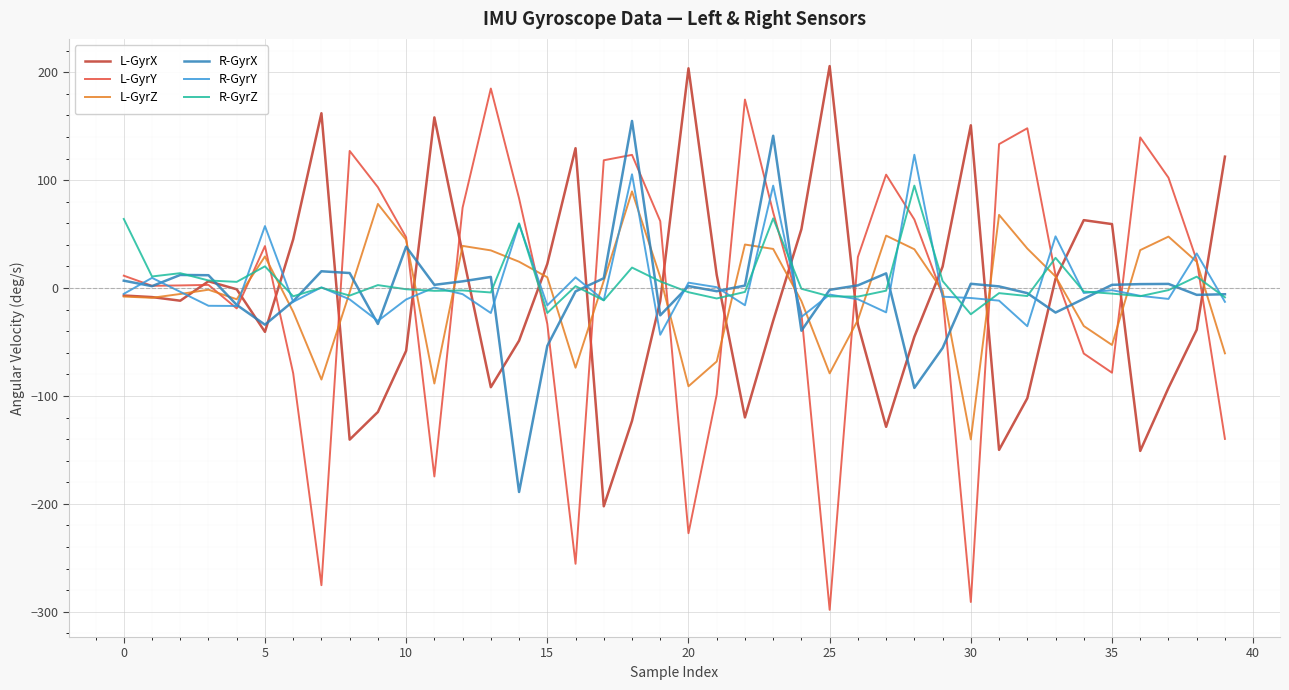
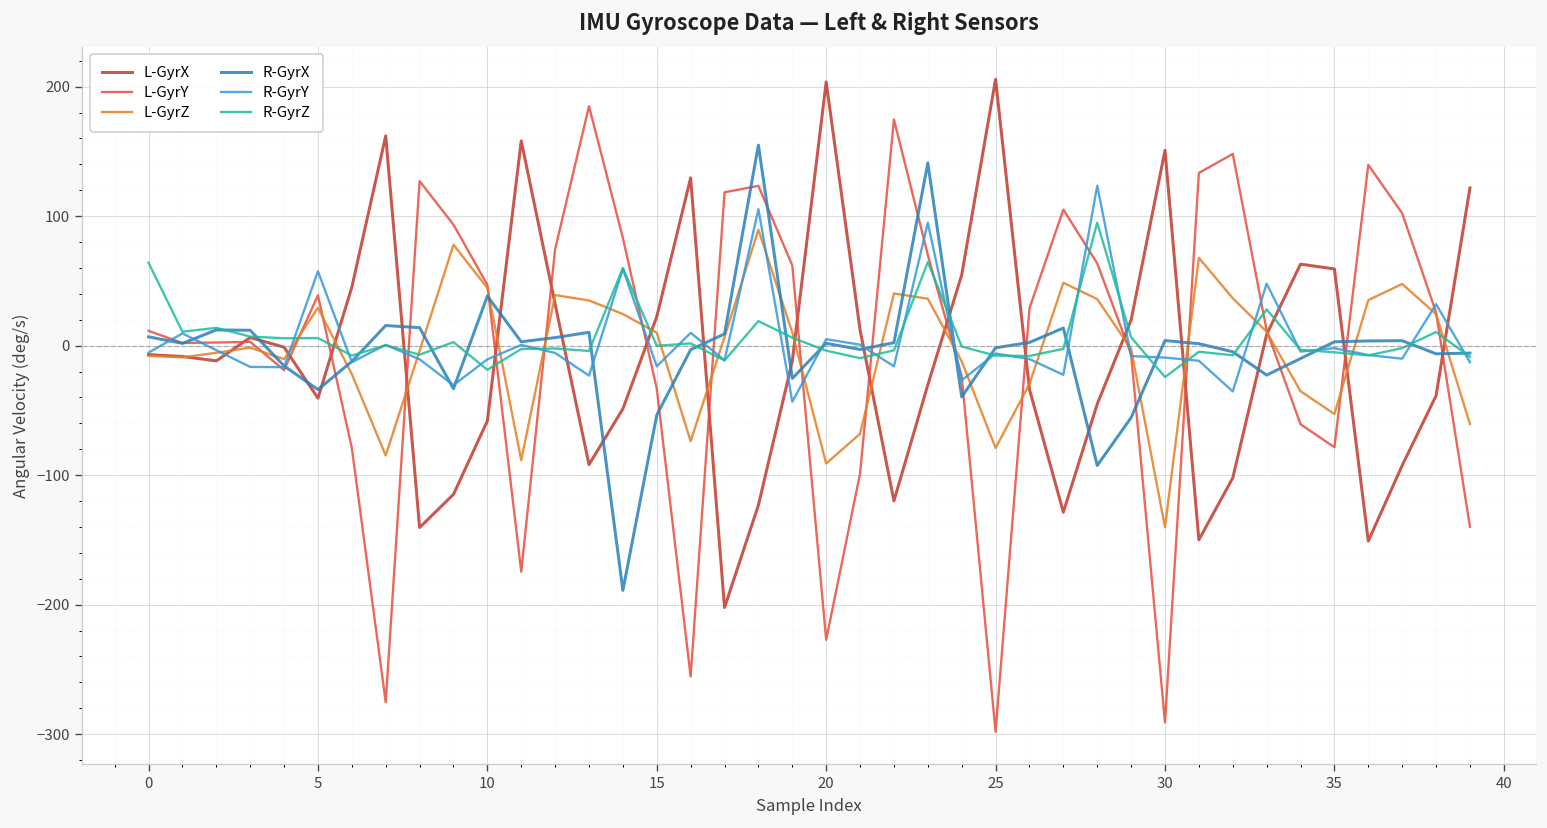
R-GyrZ, 5: 20 -> 6
R-GyrZ, 10: -1 -> -19
R-GyrZ, 15: -23 -> 0
